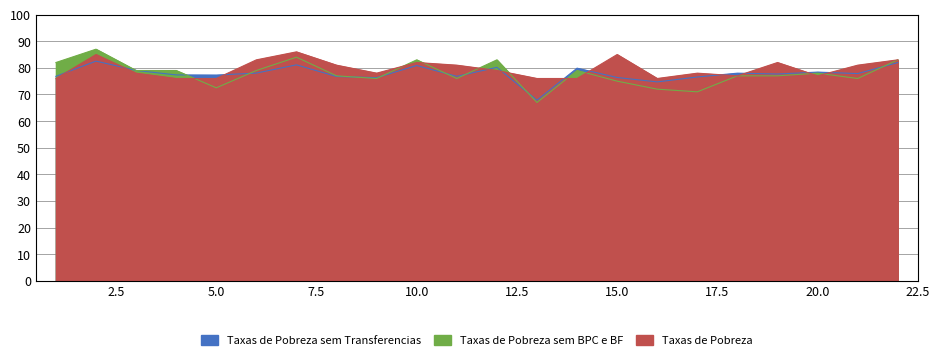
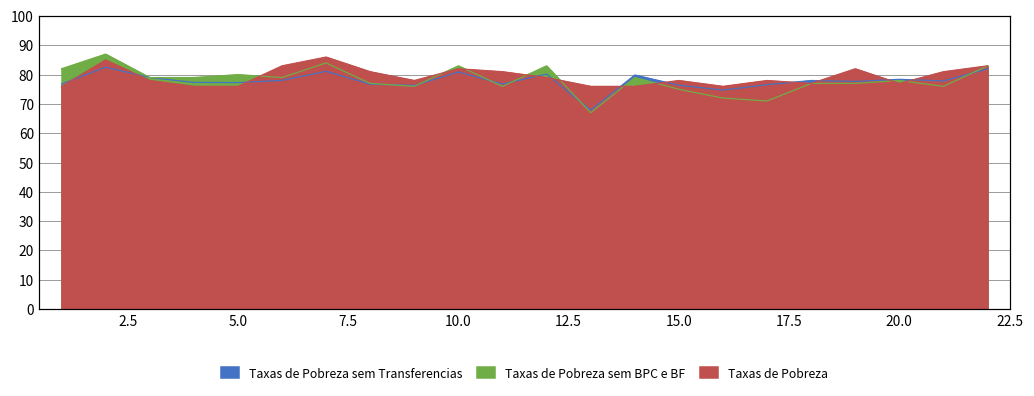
Taxas de Pobreza sem BPC e BF, 5.0: 73 -> 80
Taxas de Pobreza, 15.0: 85 -> 78
